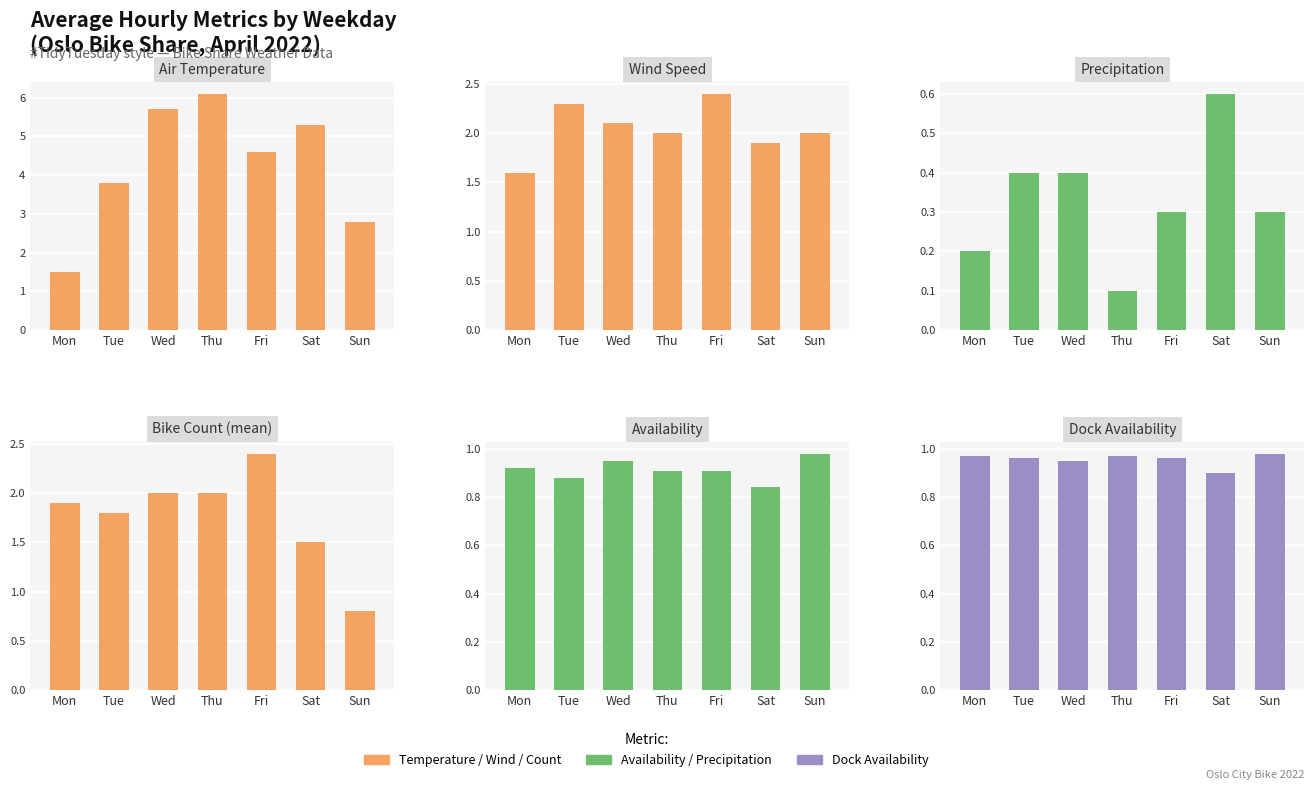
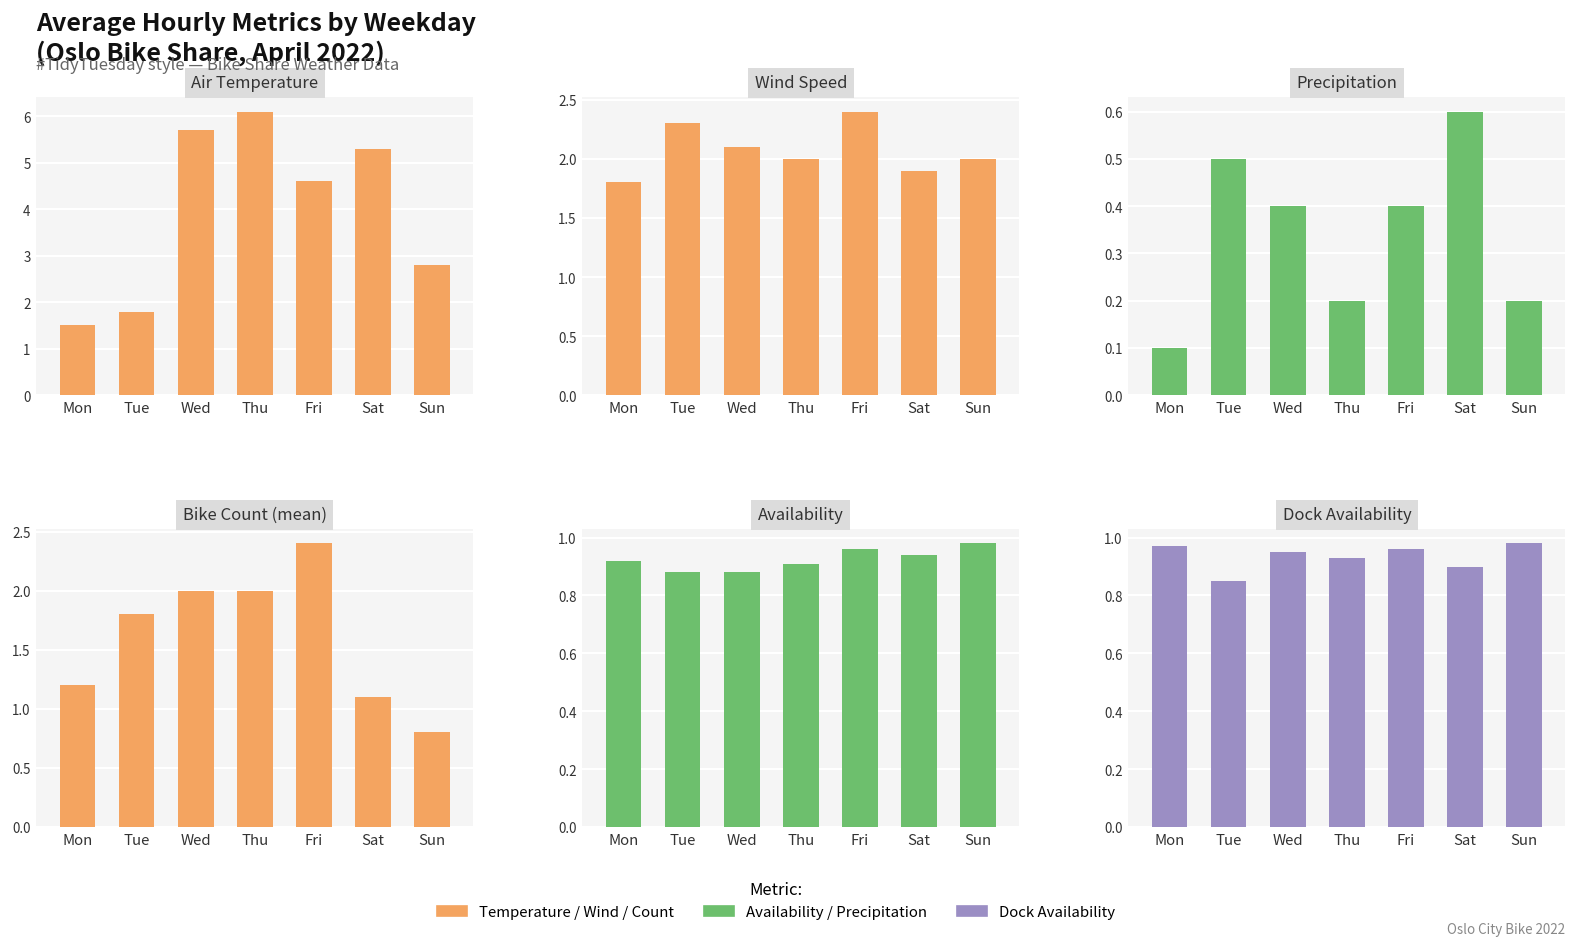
Air Temperature, Tue: 3.8 -> 1.8
Wind Speed, Mon: 1.6 -> 1.8
Precipitation, Mon: 0.2 -> 0.1
Precipitation, Tue: 0.4 -> 0.5
Precipitation, Thu: 0.1 -> 0.2
Precipitation, Fri: 0.3 -> 0.4
Precipitation, Sun: 0.3 -> 0.2
Bike Count (mean), Mon: 1.9 -> 1.2
Bike Count (mean), Sat: 1.5 -> 1.1
Availability, Wed: 0.95 -> 0.88
Availability, Fri: 0.91 -> 0.96
Availability, Sat: 0.84 -> 0.94
Dock Availability, Tue: 0.96 -> 0.85
Dock Availability, Thu: 0.97 -> 0.93
